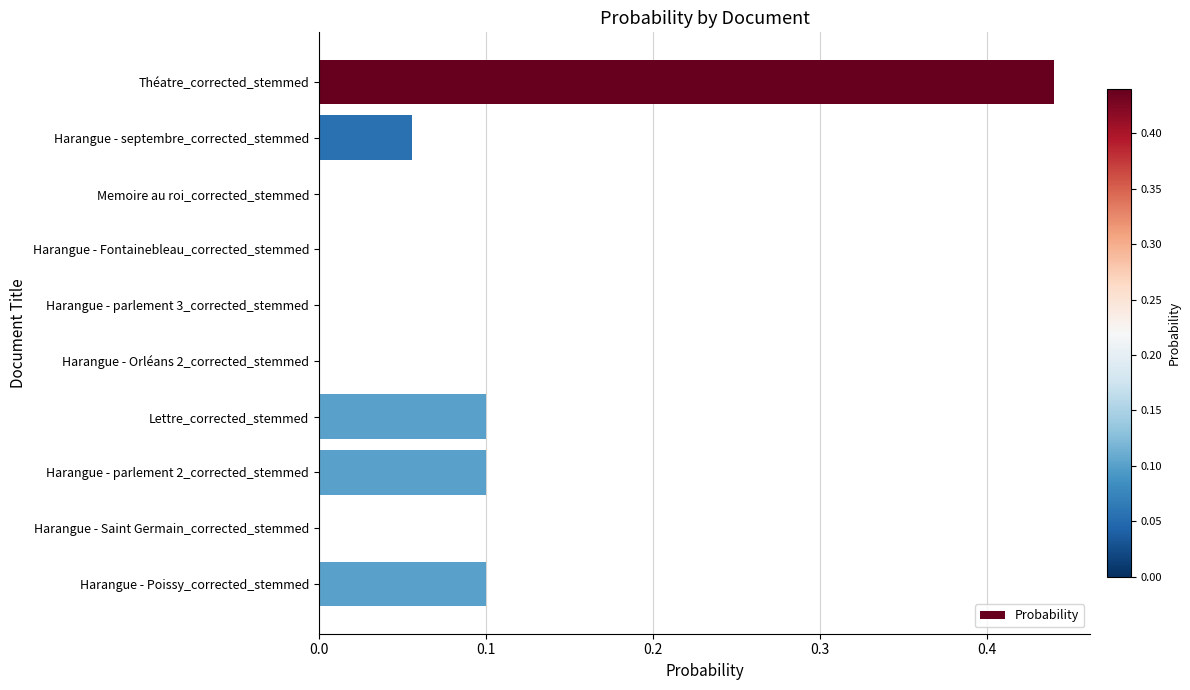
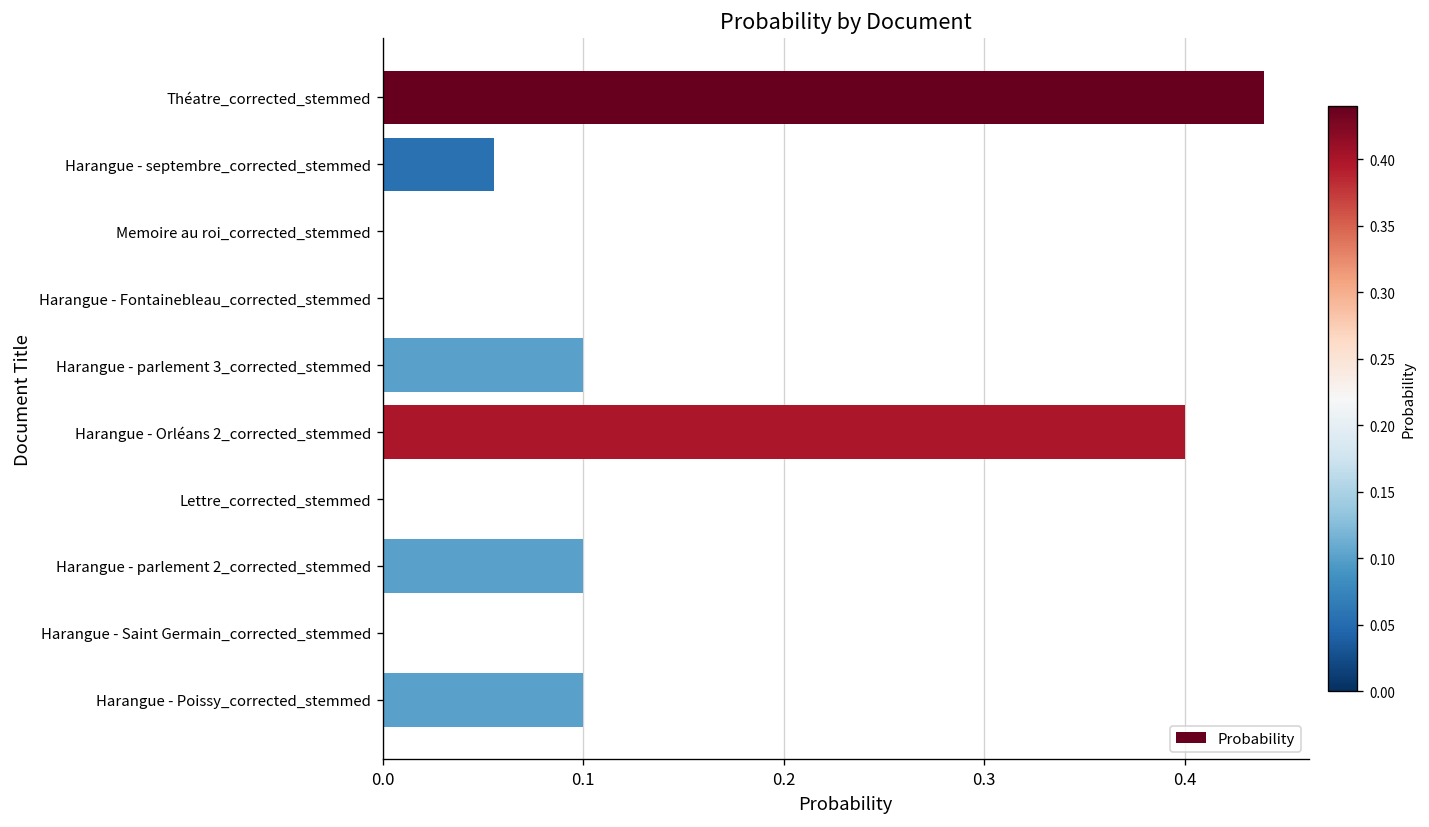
Harangue - parlement 3_corrected_stemmed: 0.0 -> 0.1
Harangue - Orléans 2_corrected_stemmed: 0.0 -> 0.4
Lettre_corrected_stemmed: 0.1 -> 0.0
